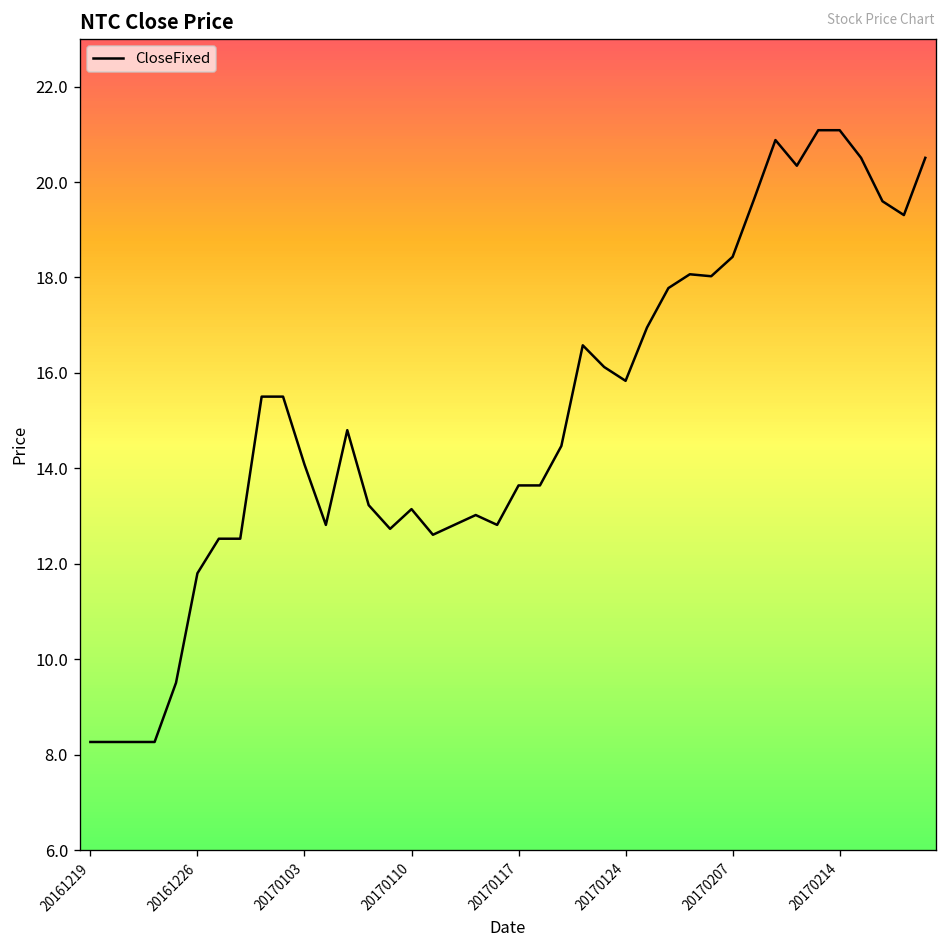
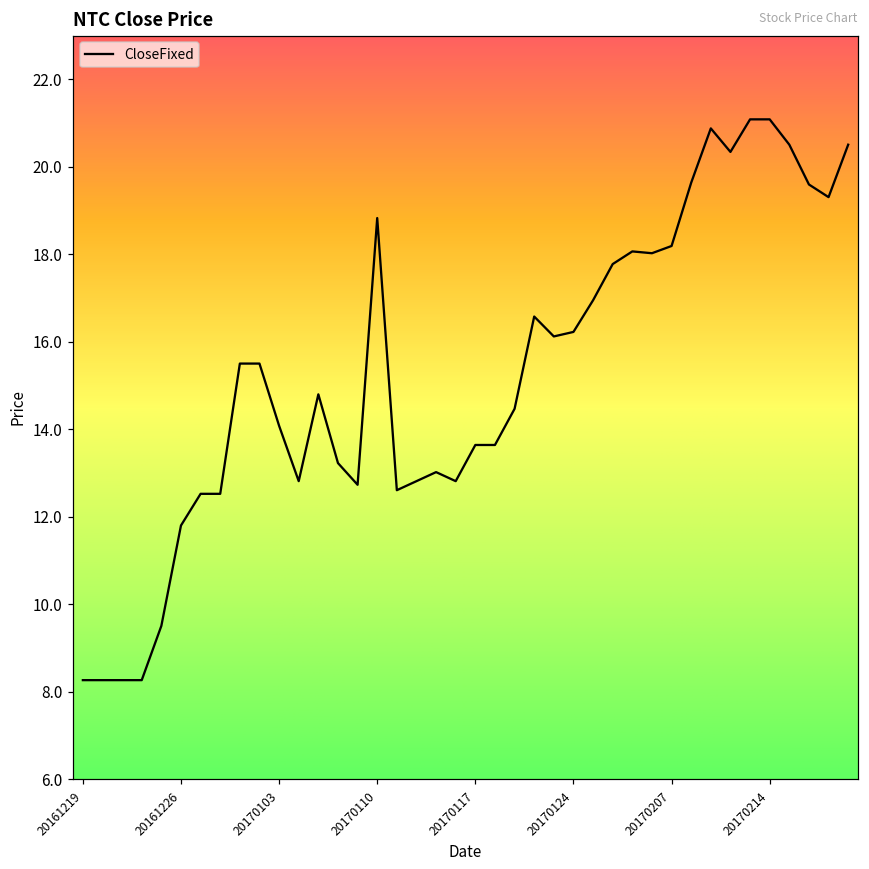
20170110: 13.1 -> 18.8
20170124: 15.8 -> 16.2
20170207: 18.4 -> 18.2
